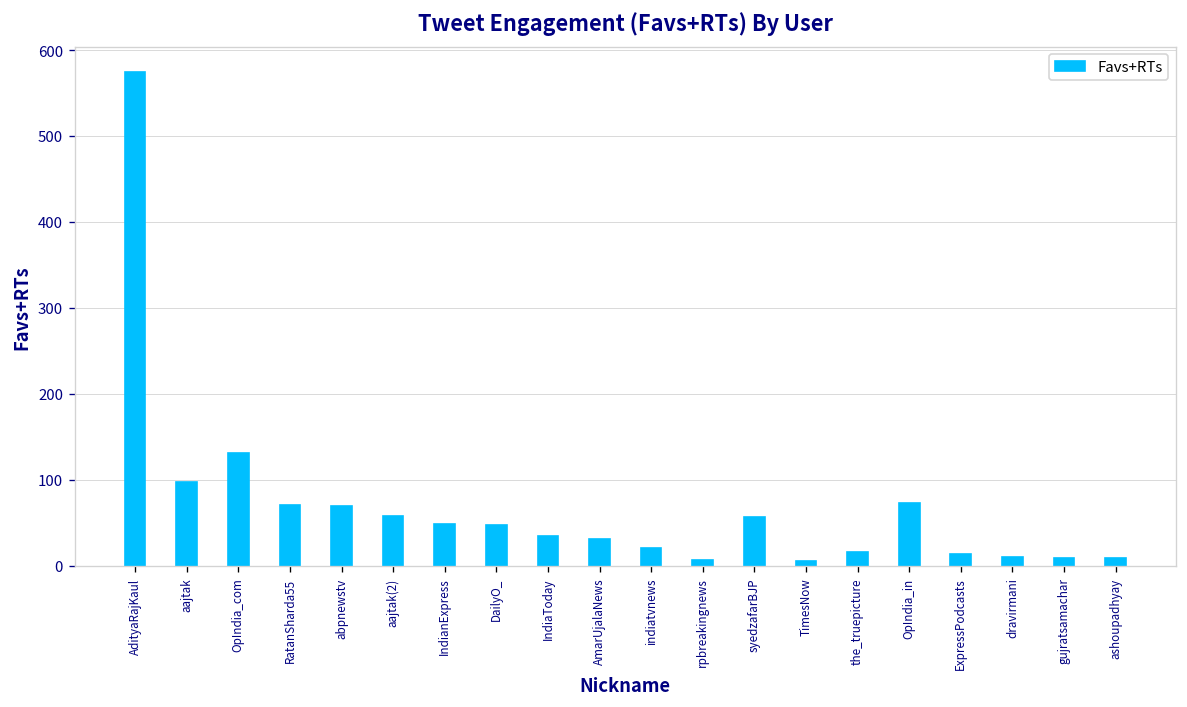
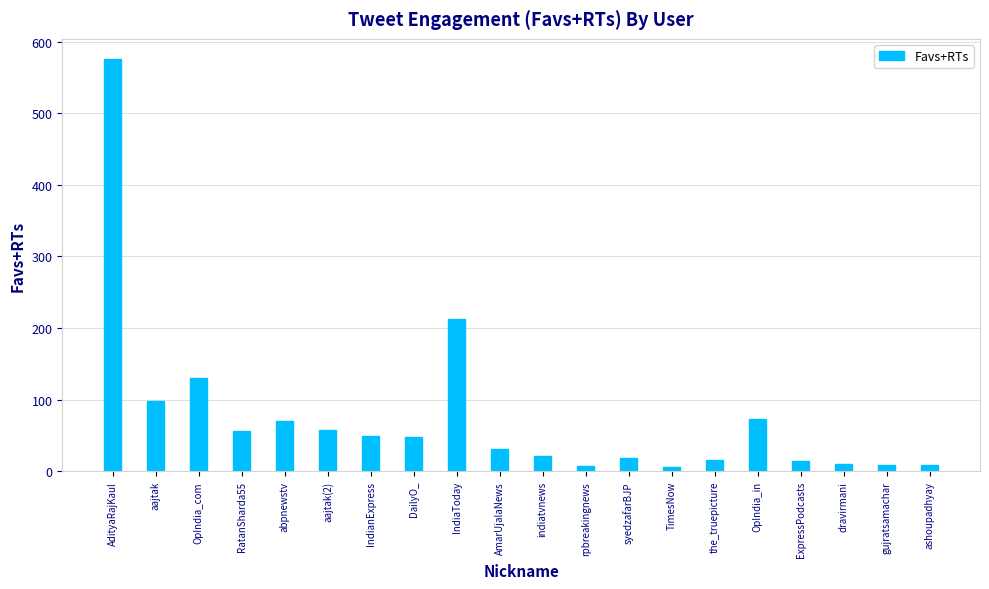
RatanSharda55: 70 -> 60
IndiaToday: 40 -> 210
syedzafarBJP: 60 -> 20
